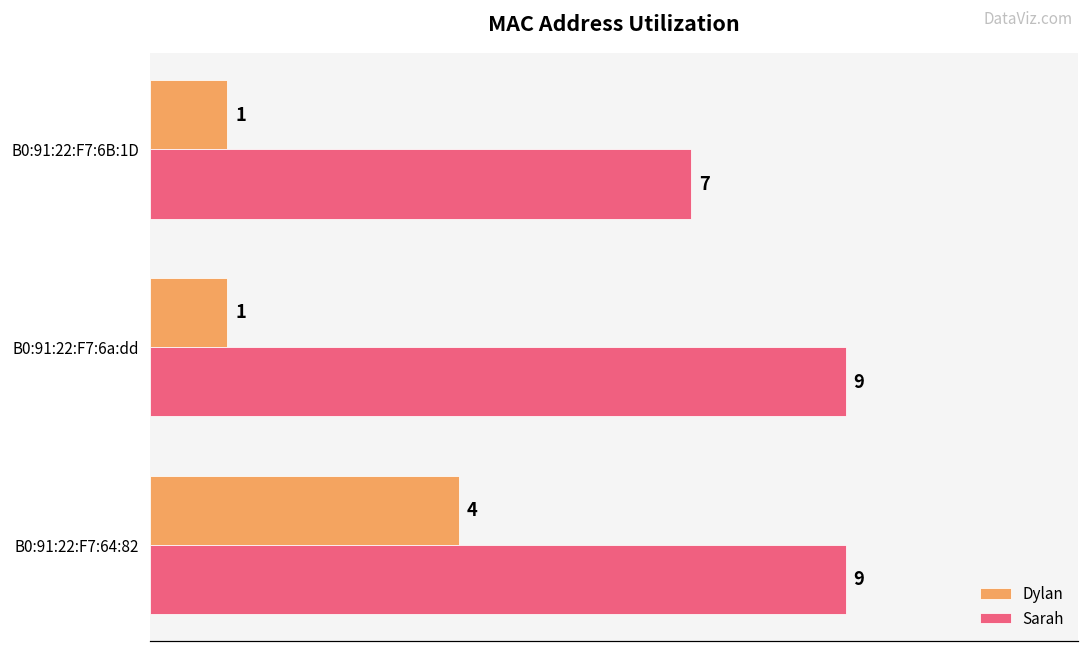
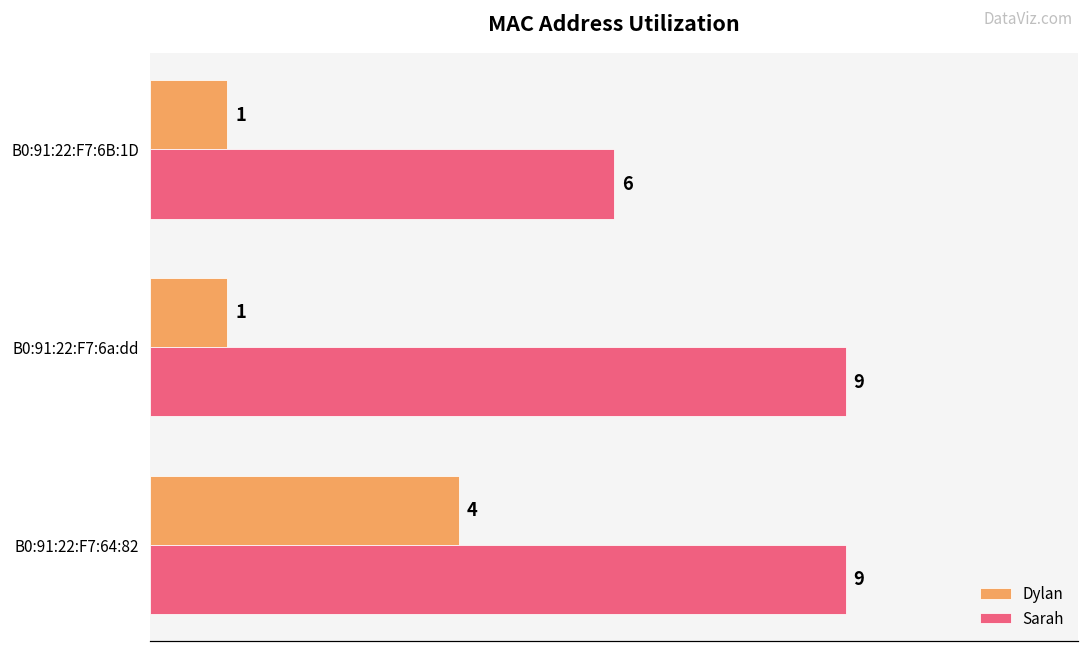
Sarah, B0:91:22:F7:6B:1D: 7 -> 6
